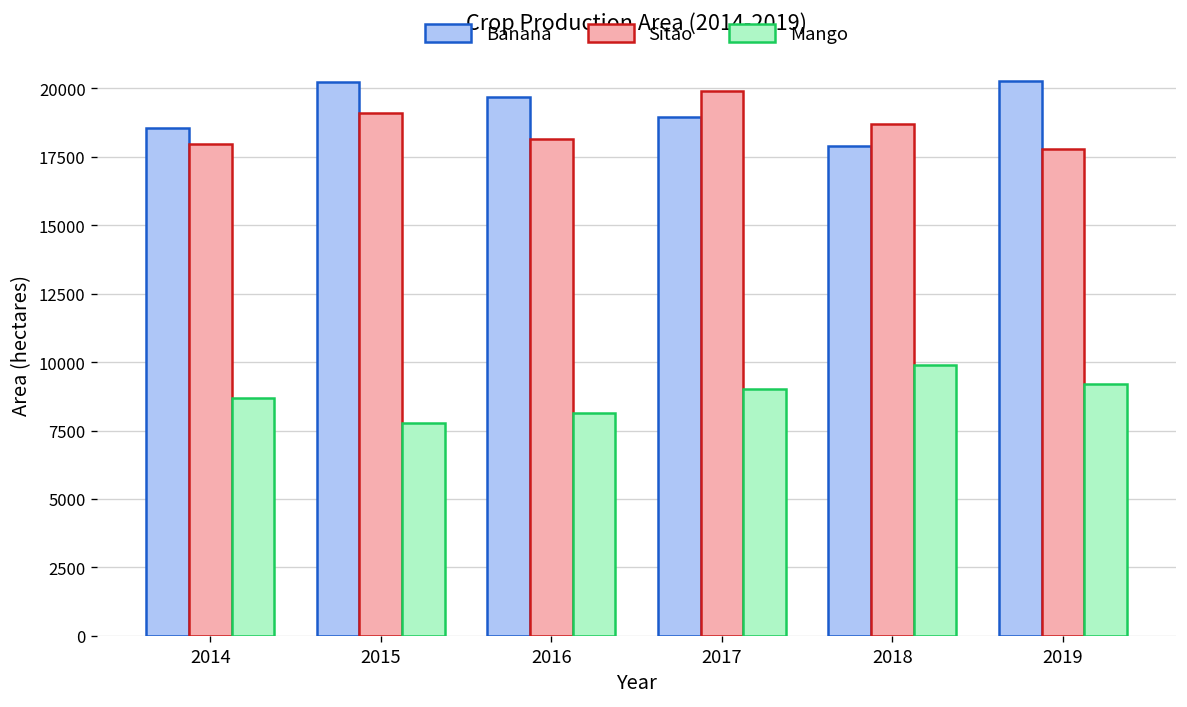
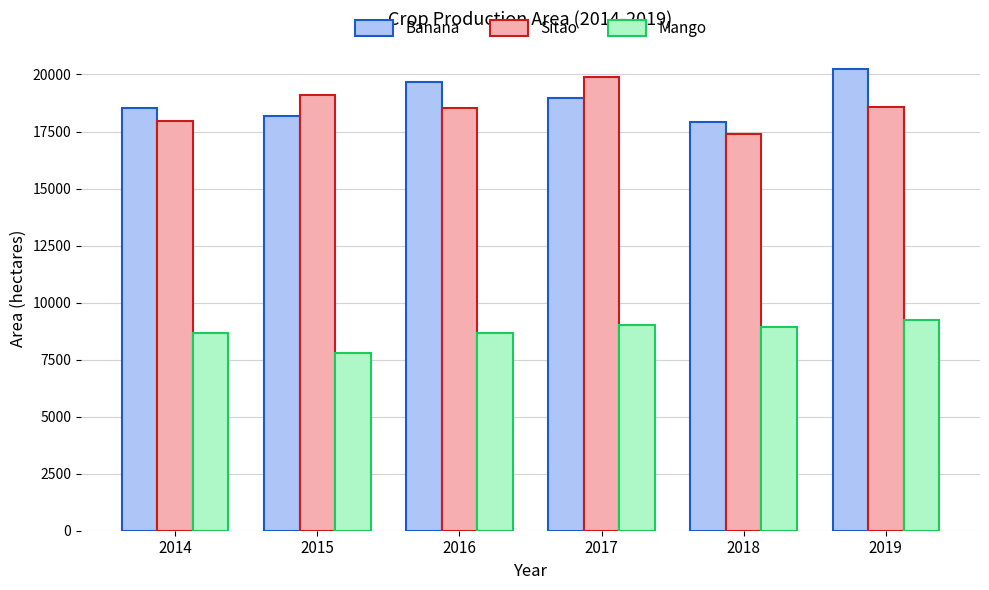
Banana, 2015: 20200 -> 18200
Sitao, 2016: 18200 -> 18500
Mango, 2016: 8200 -> 8700
Sitao, 2018: 18700 -> 17400
Mango, 2018: 9900 -> 8900
Sitao, 2019: 17800 -> 18600
